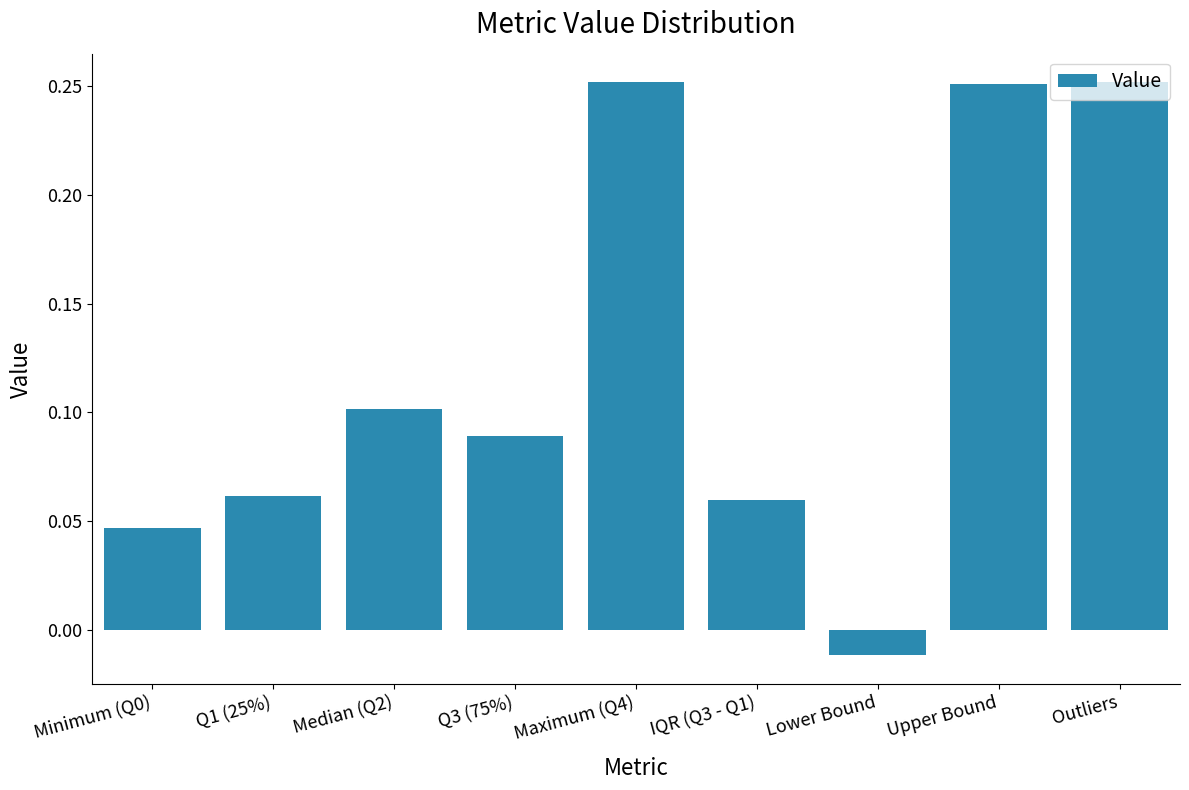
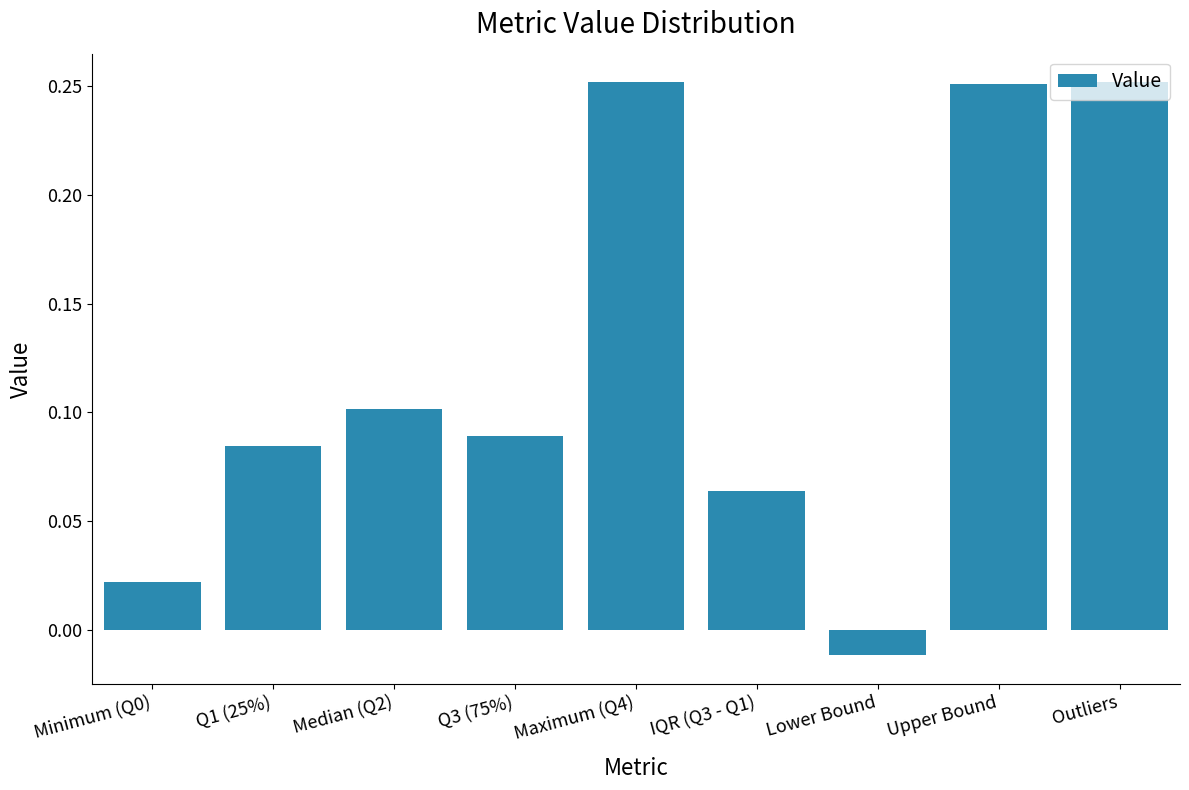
Minimum (Q0): 0.047 -> 0.022
Q1 (25%): 0.062 -> 0.084
IQR (Q3 - Q1): 0.060 -> 0.064
